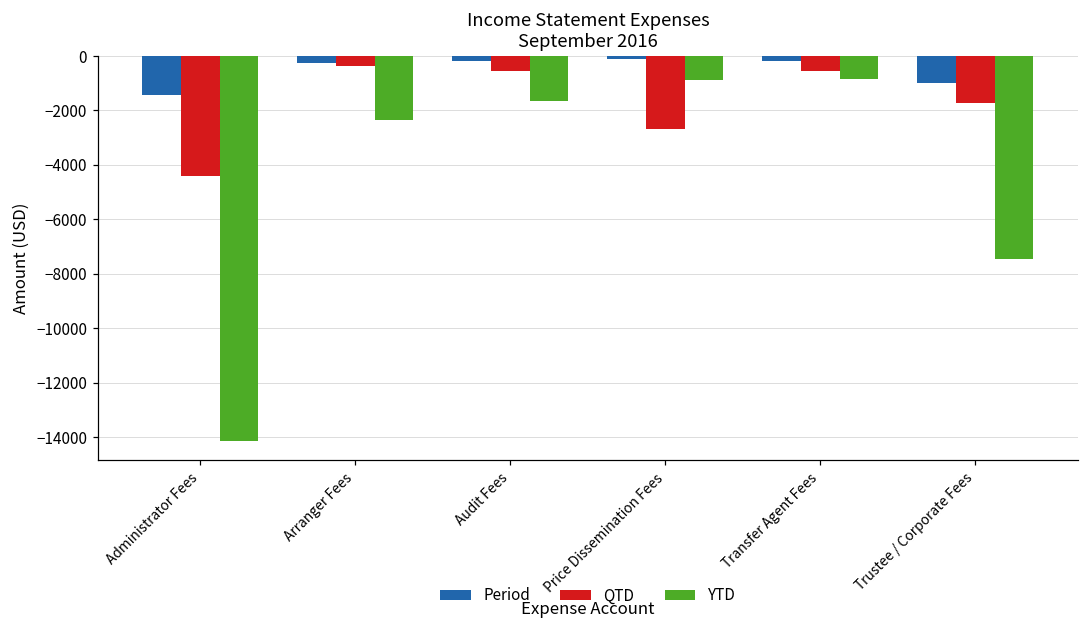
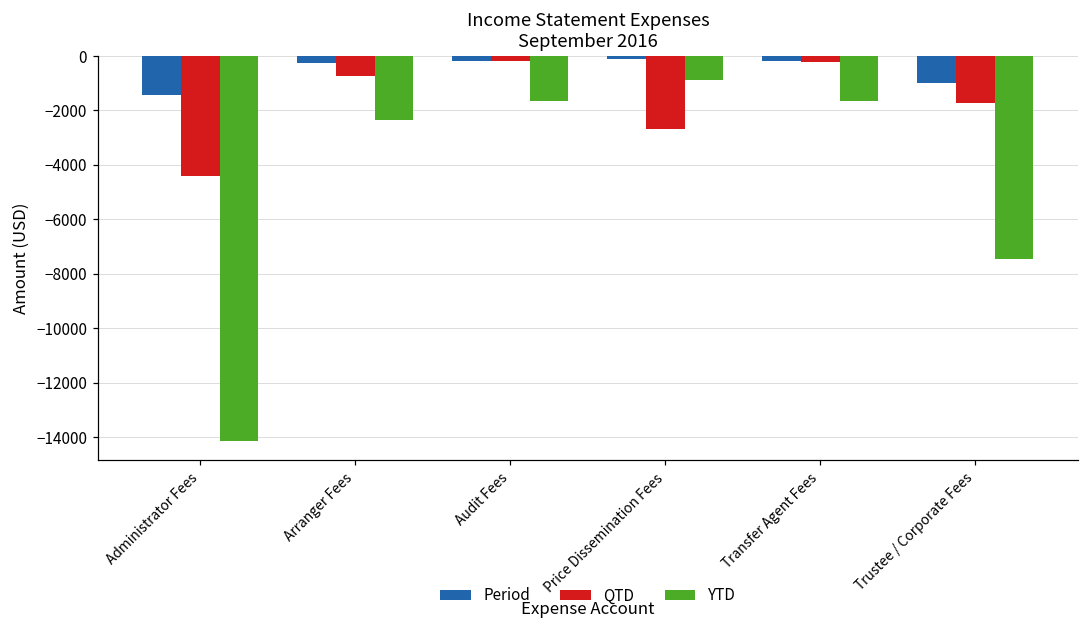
QTD, Arranger Fees: -400 -> -700
QTD, Audit Fees: -600 -> -200
QTD, Transfer Agent Fees: -600 -> -200
YTD, Transfer Agent Fees: -900 -> -1700
